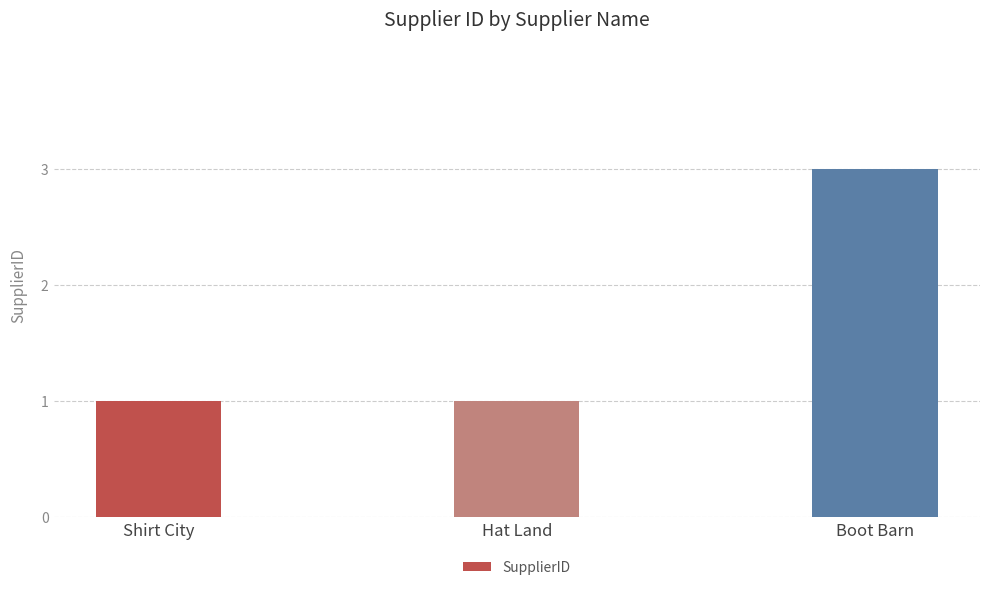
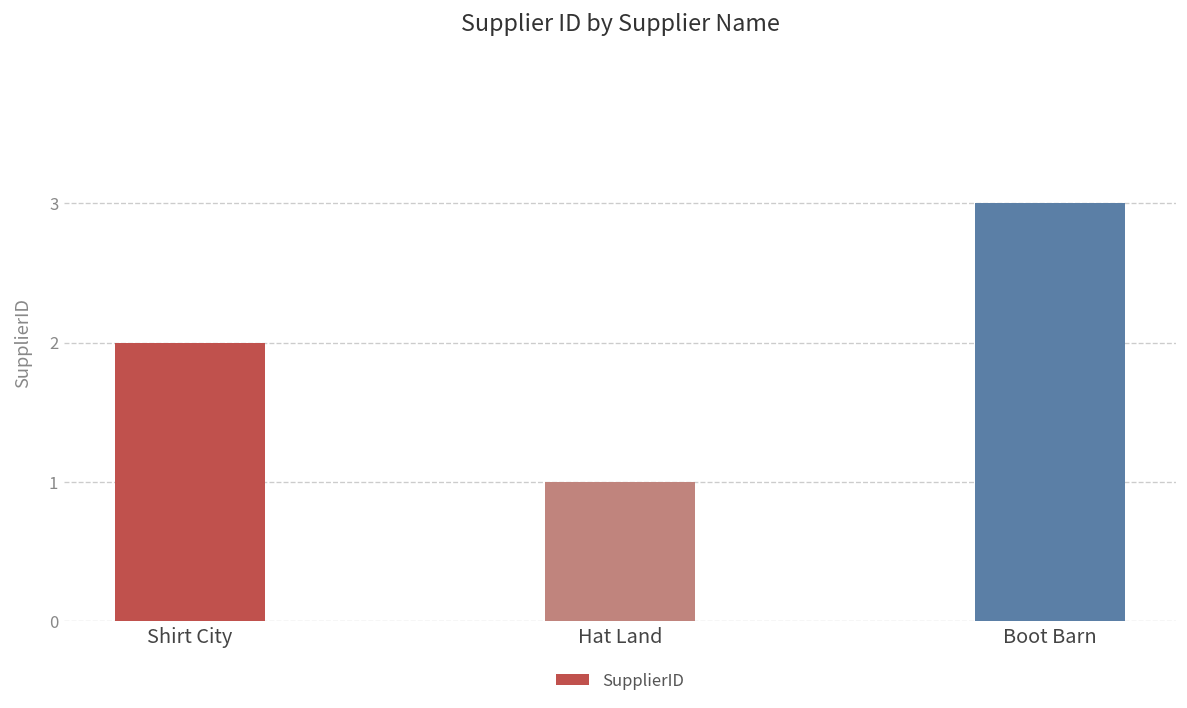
Shirt City: 1 -> 2
